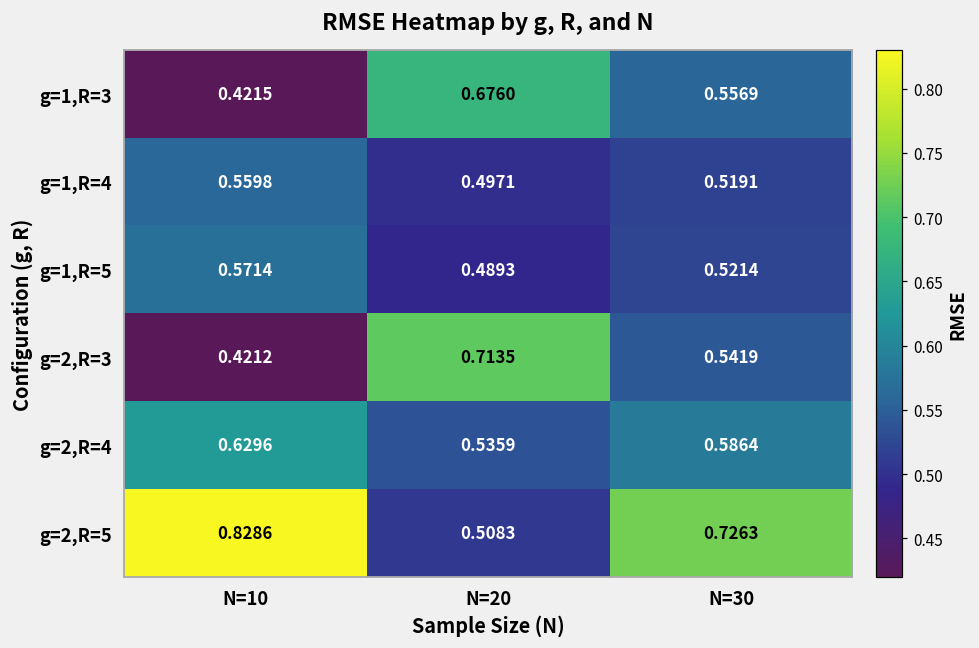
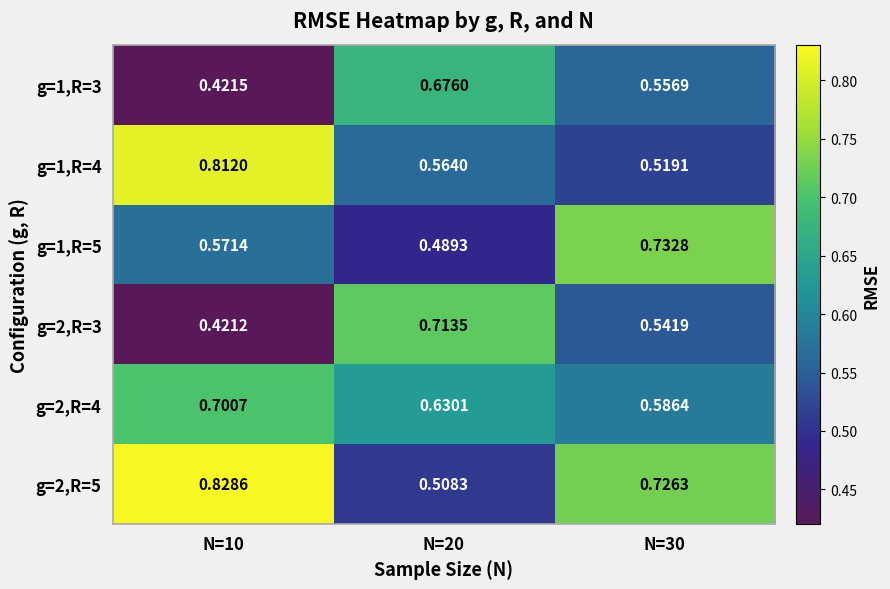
g=1,R=4, N=10: 0.5598 -> 0.8120
g=1,R=4, N=20: 0.4971 -> 0.5640
g=1,R=5, N=30: 0.5214 -> 0.7328
g=2,R=4, N=10: 0.6296 -> 0.7007
g=2,R=4, N=20: 0.5359 -> 0.6301
